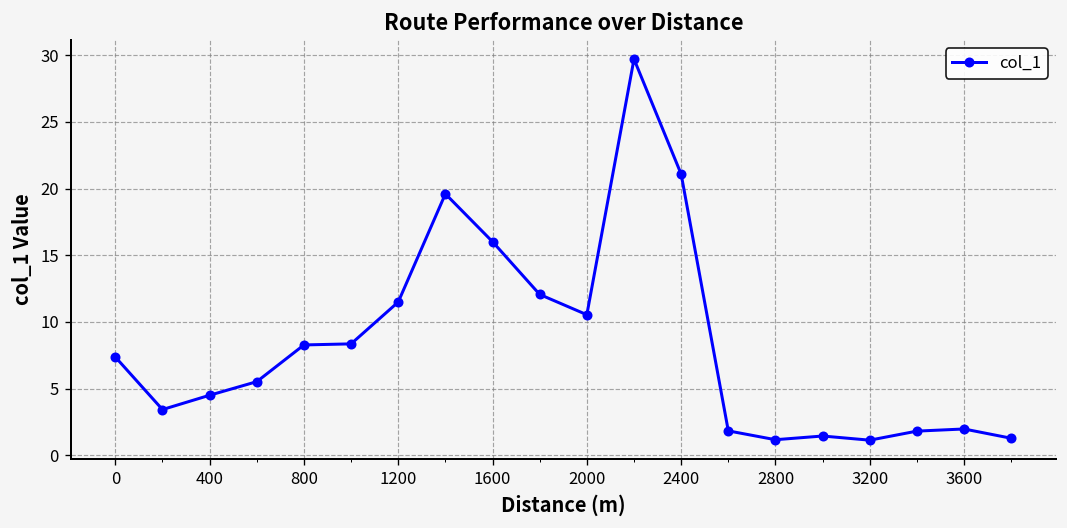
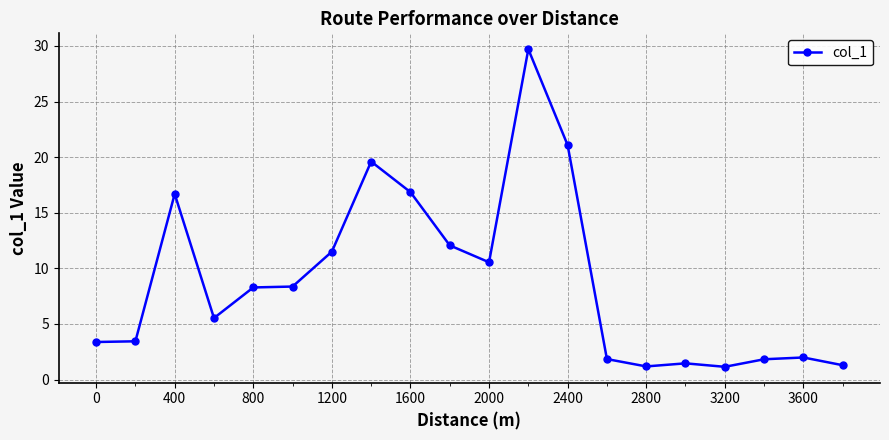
0: 7.4 -> 3.4
400: 4.5 -> 16.7
1600: 16.0 -> 16.9
